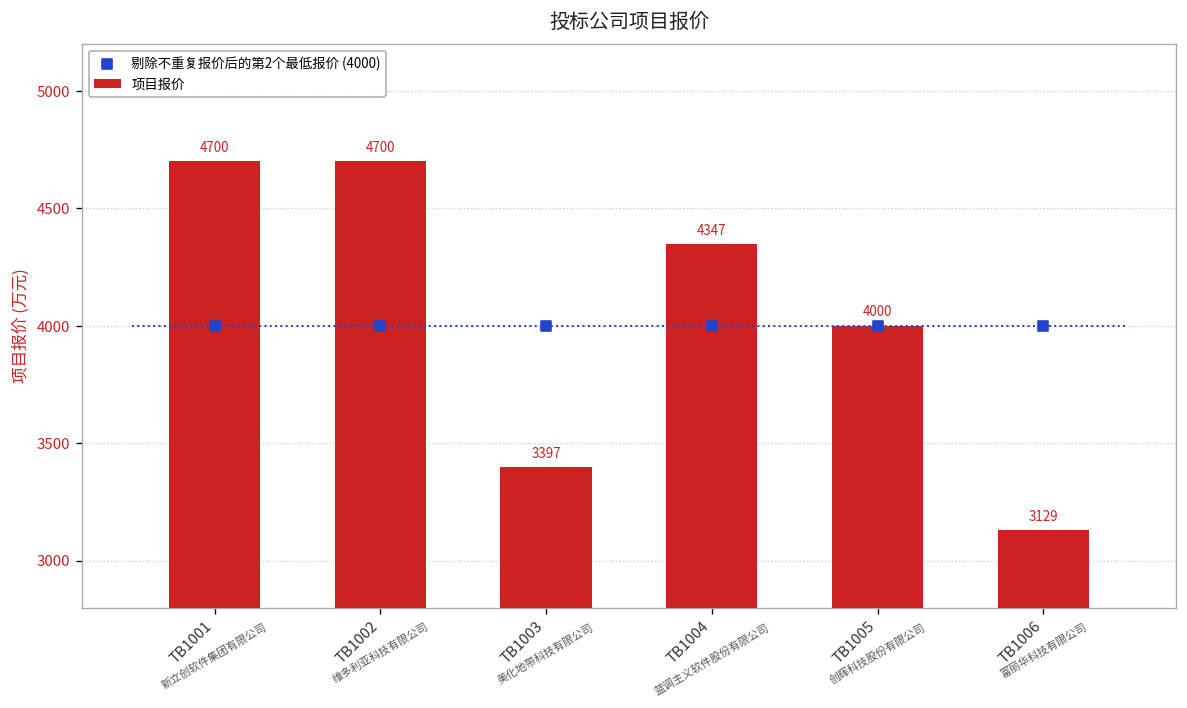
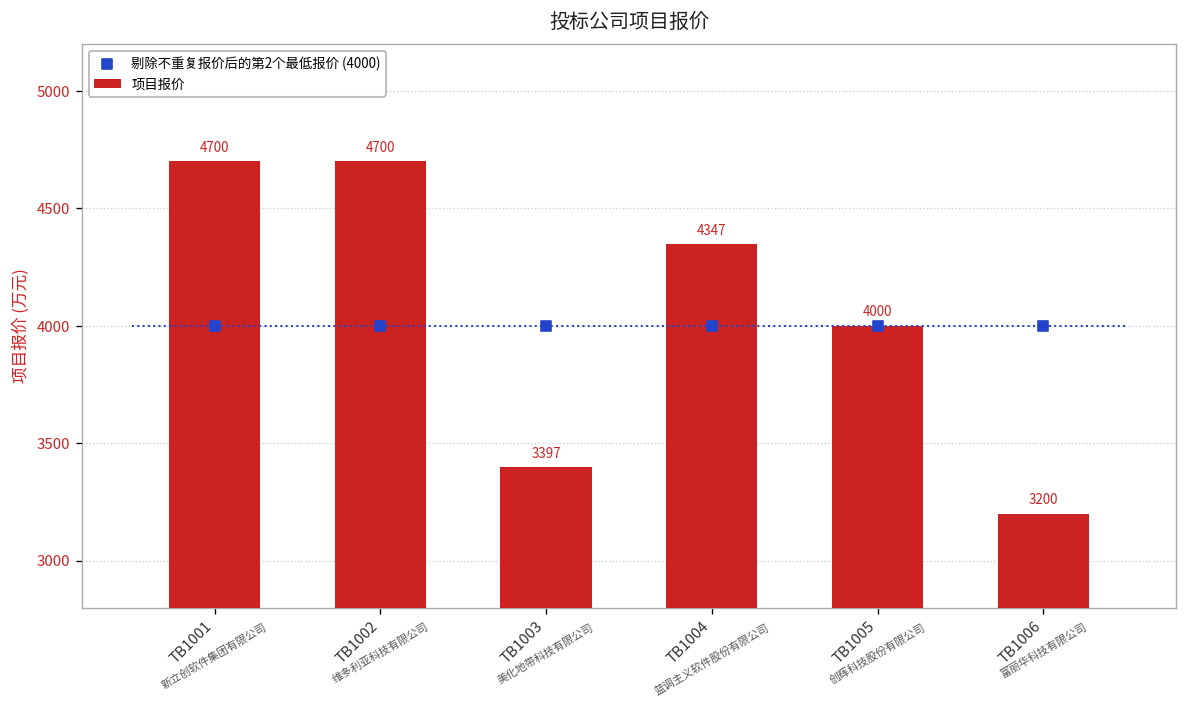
项目报价, TB1006: 3129 -> 3200
